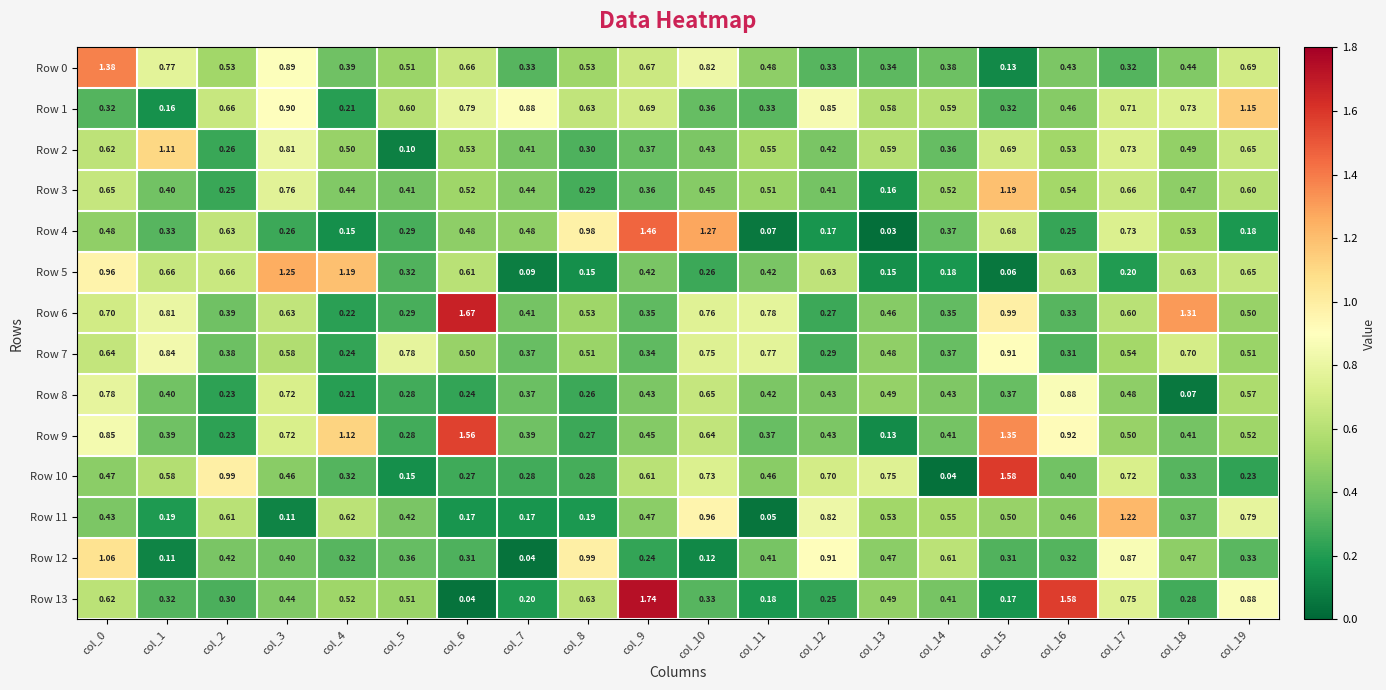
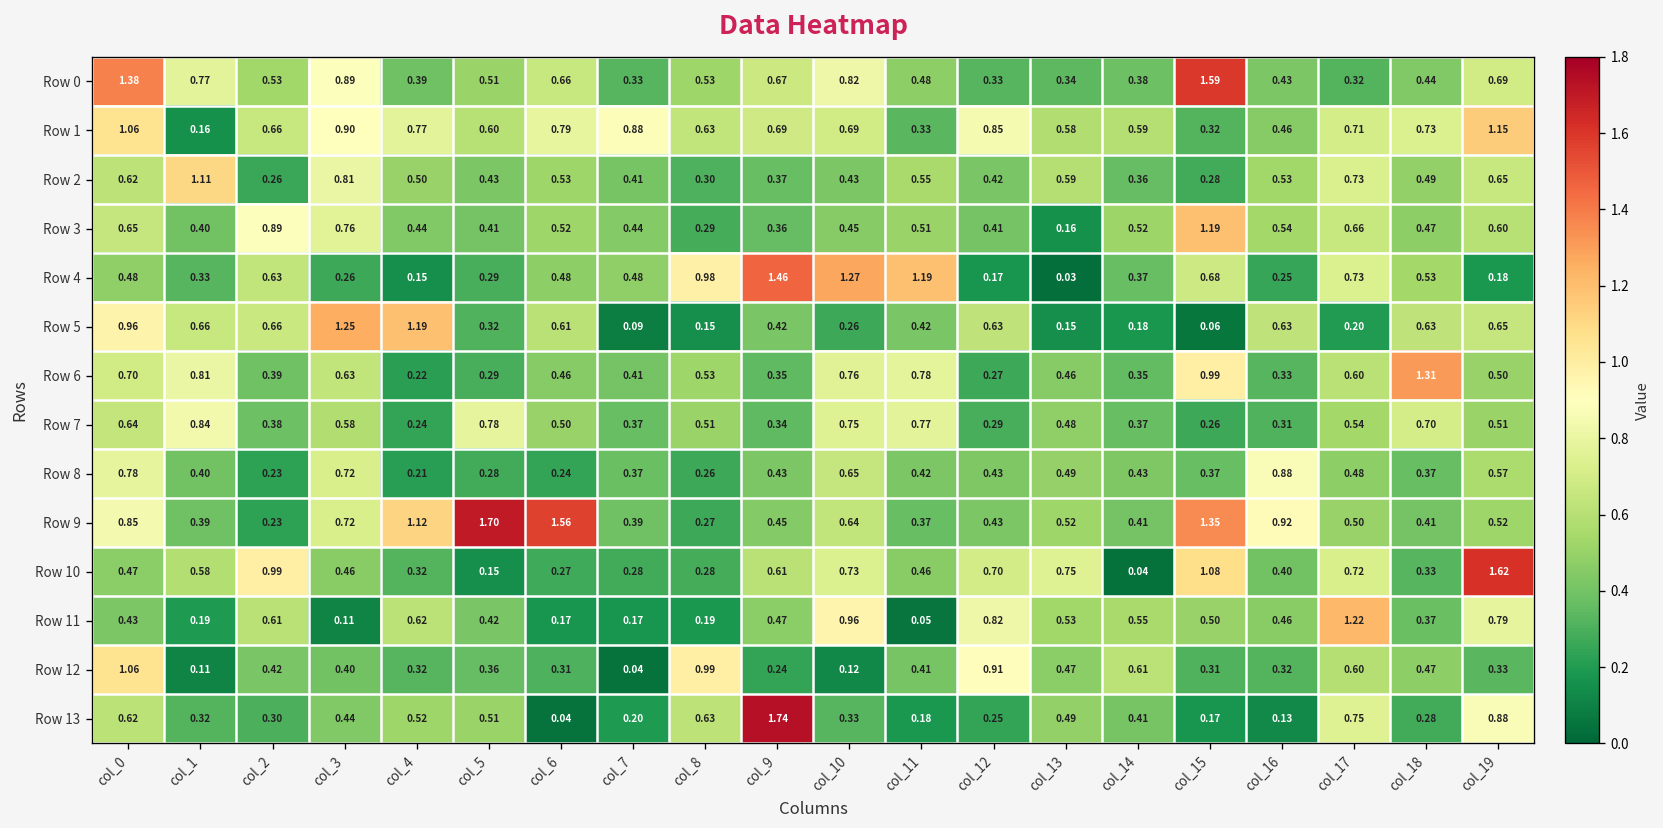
Row 0, col_15: 0.13 -> 1.59
Row 1, col_0: 0.32 -> 1.06
Row 1, col_4: 0.21 -> 0.77
Row 1, col_10: 0.36 -> 0.69
Row 2, col_5: 0.10 -> 0.43
Row 2, col_15: 0.69 -> 0.28
Row 3, col_2: 0.25 -> 0.89
Row 4, col_11: 0.07 -> 1.19
Row 6, col_6: 1.67 -> 0.46
Row 7, col_15: 0.91 -> 0.26
Row 8, col_18: 0.07 -> 0.37
Row 9, col_5: 0.28 -> 1.70
Row 9, col_13: 0.13 -> 0.52
Row 10, col_15: 1.58 -> 1.08
Row 10, col_19: 0.23 -> 1.62
Row 12, col_17: 0.87 -> 0.60
Row 13, col_16: 1.58 -> 0.13
